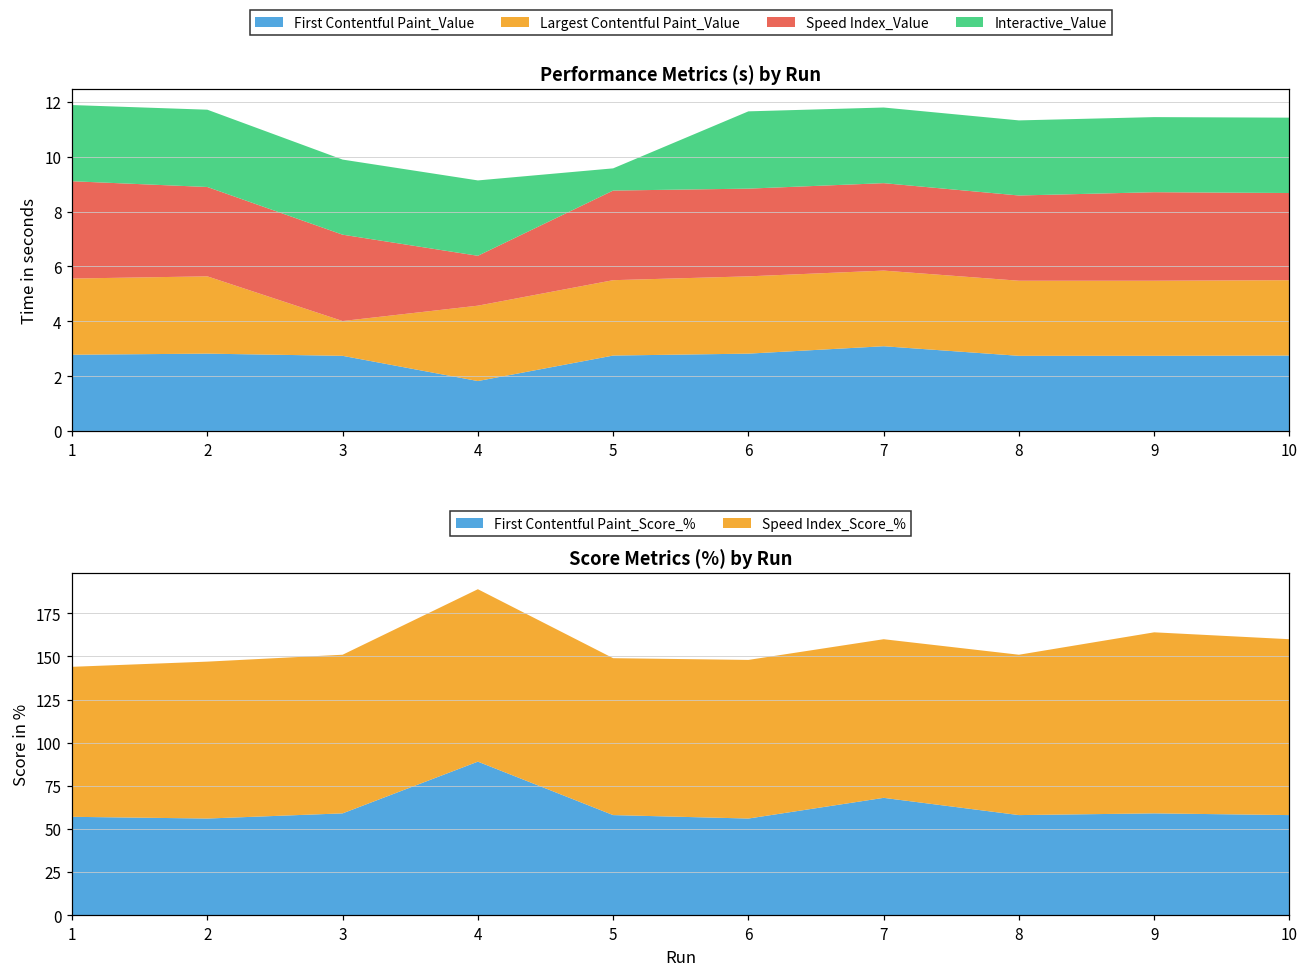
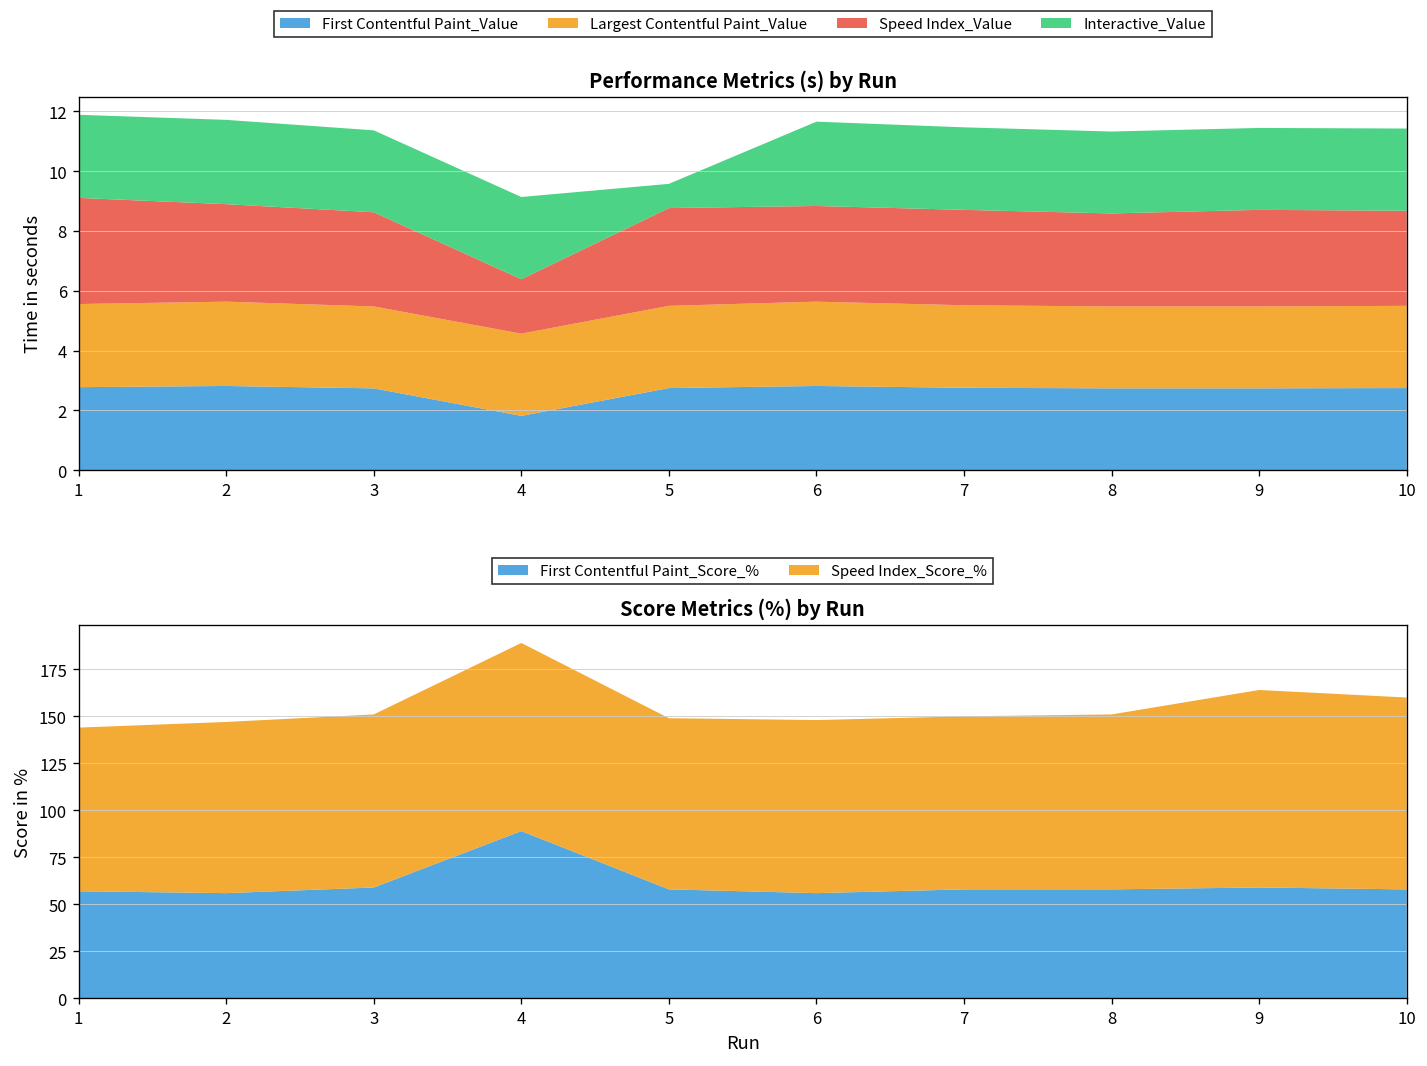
Performance Metrics (s) by Run, Largest Contentful Paint_Value, 3: 1.3 -> 2.7
Performance Metrics (s) by Run, First Contentful Paint_Value, 7: 3.1 -> 2.8
Score Metrics (%) by Run, First Contentful Paint_Score_%, 7: 68 -> 58
